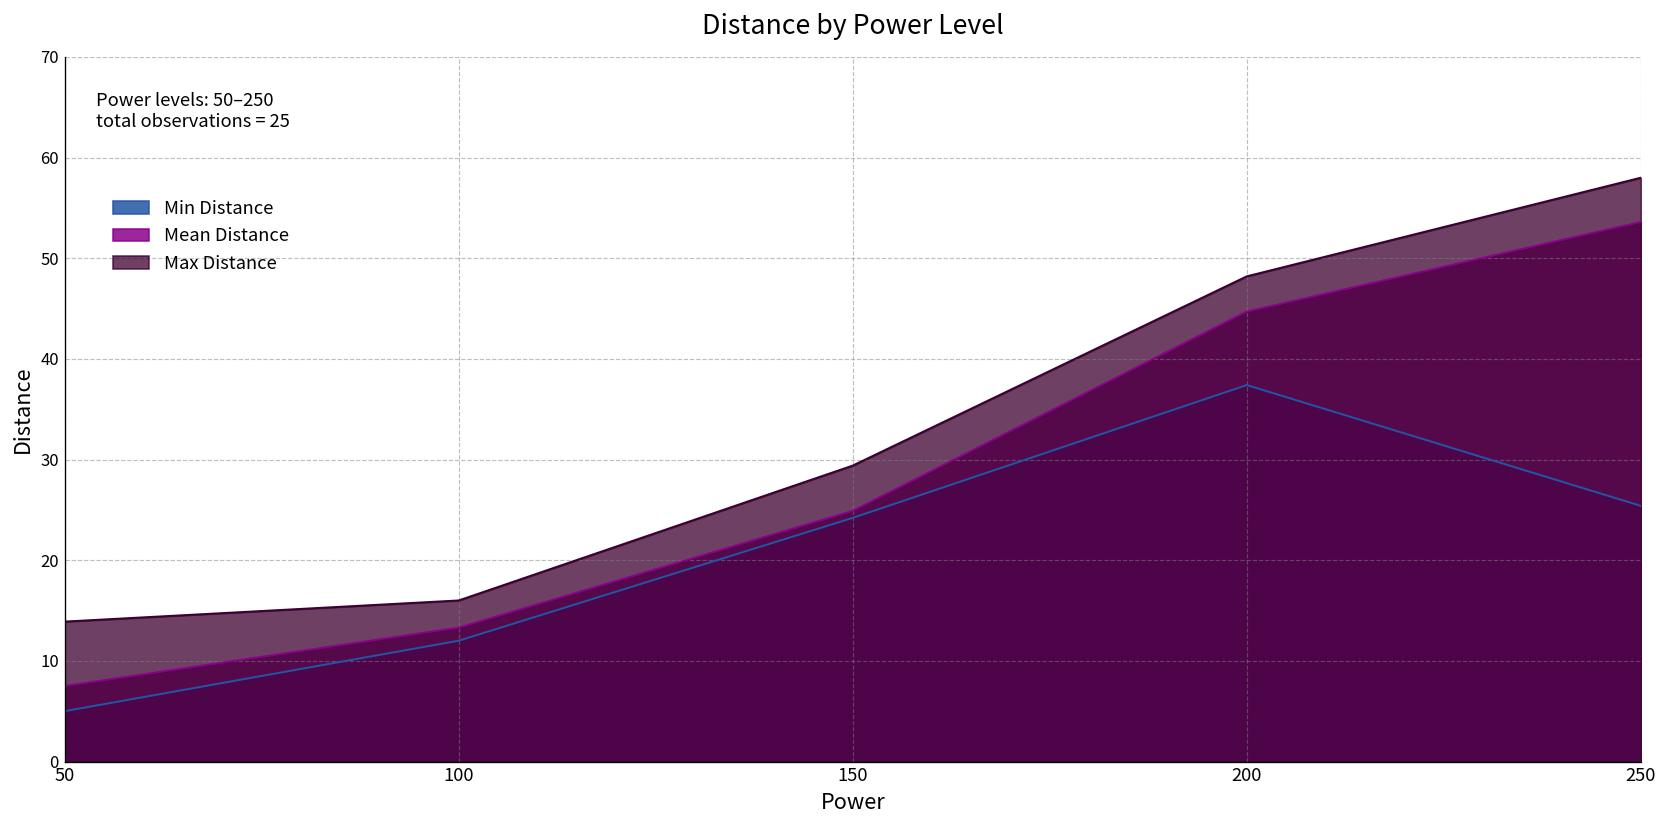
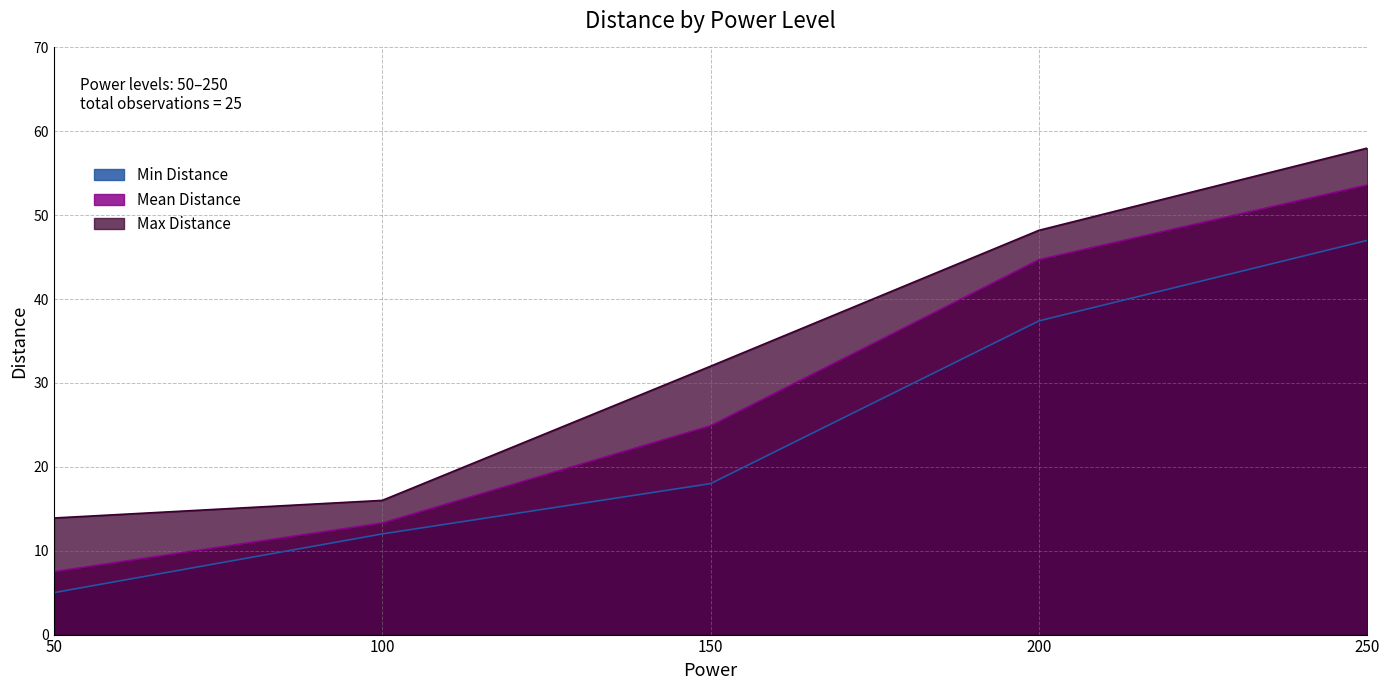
Min Distance, 150: 24 -> 18
Max Distance, 150: 29 -> 32
Min Distance, 250: 25 -> 47
